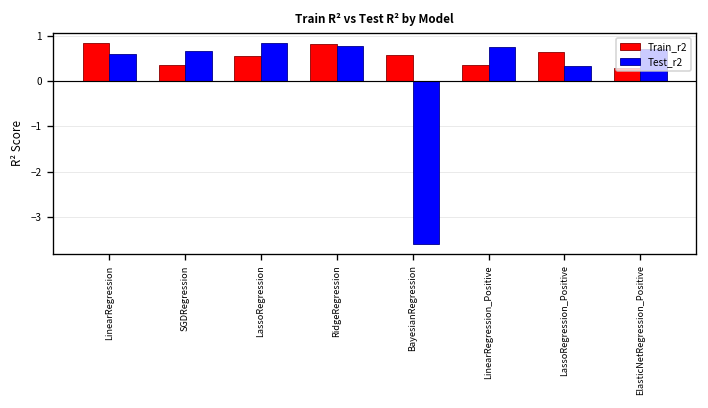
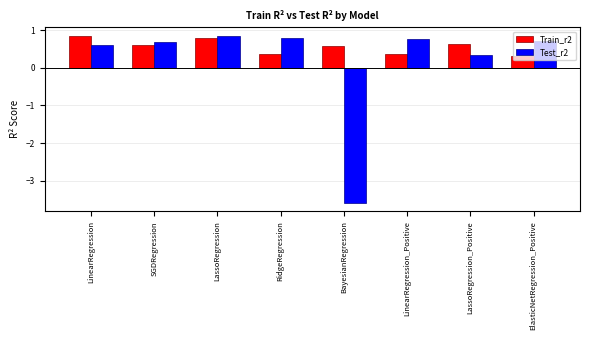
Train_r2, SGDRegression: 0.4 -> 0.6
Train_r2, LassoRegression: 0.6 -> 0.8
Train_r2, RidgeRegression: 0.8 -> 0.4
